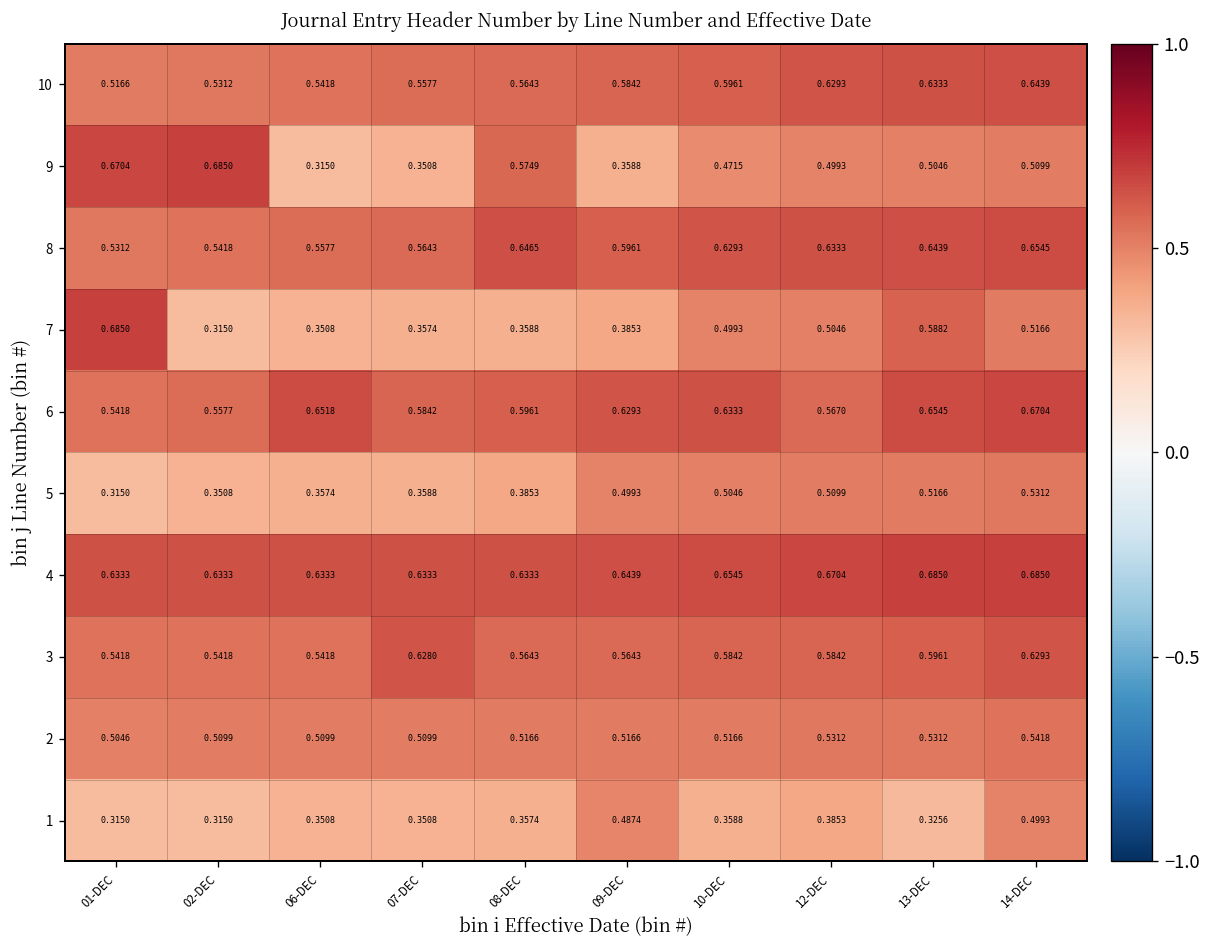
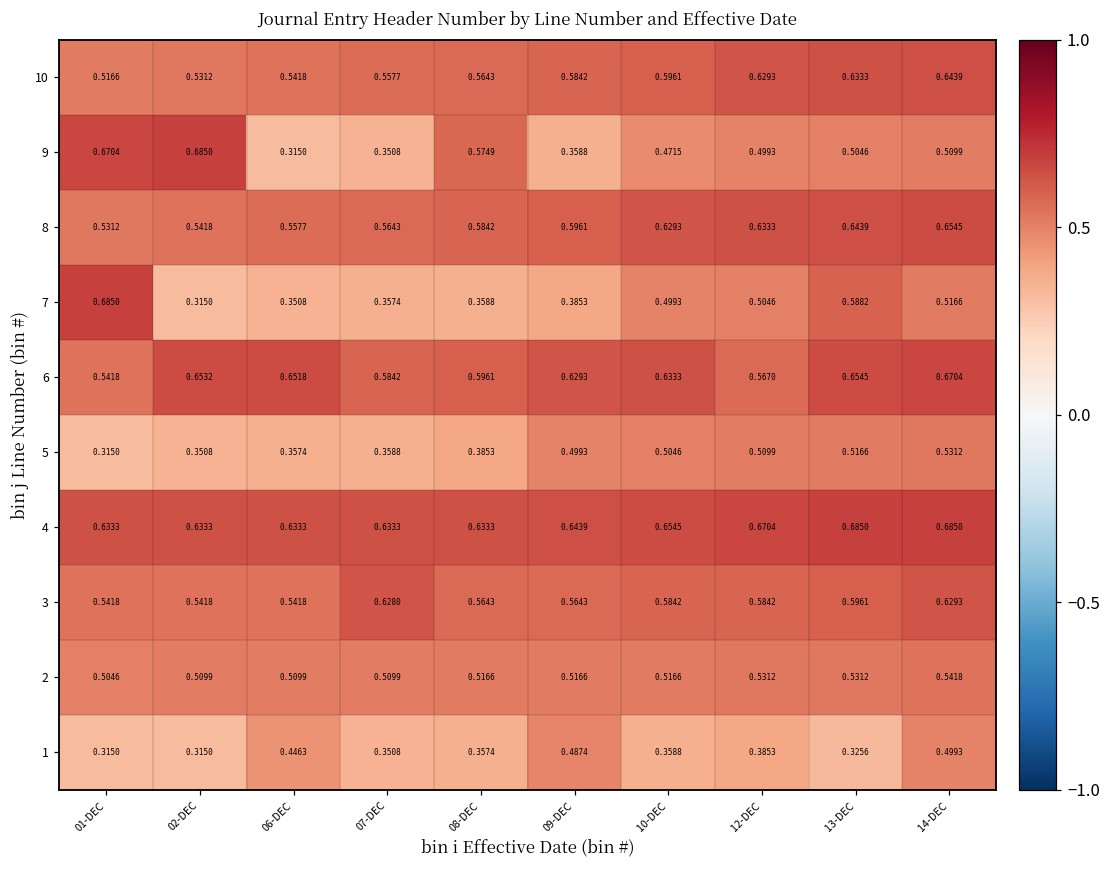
8, 08-DEC: 0.6465 -> 0.5842
6, 02-DEC: 0.5577 -> 0.6532
1, 06-DEC: 0.3508 -> 0.4463
